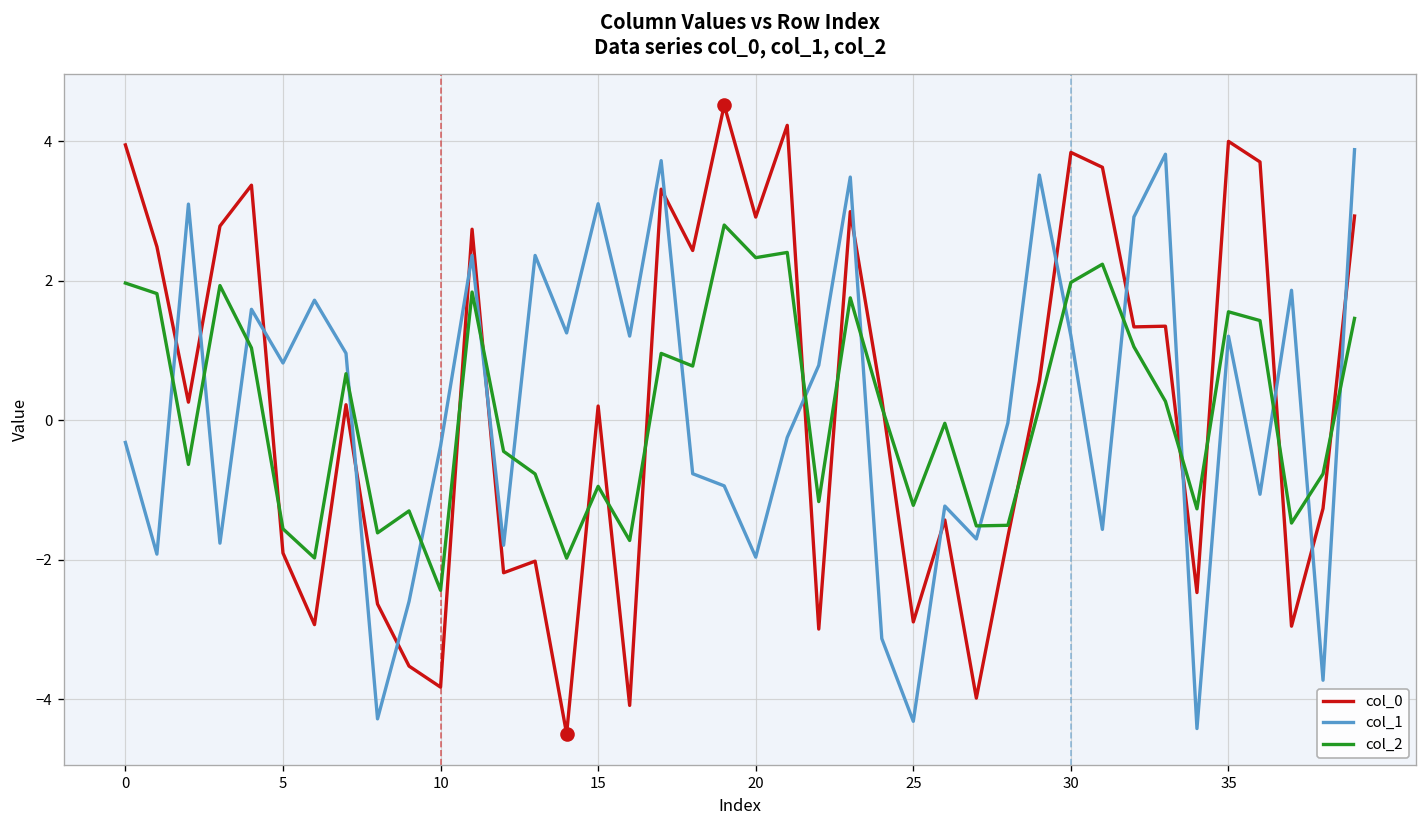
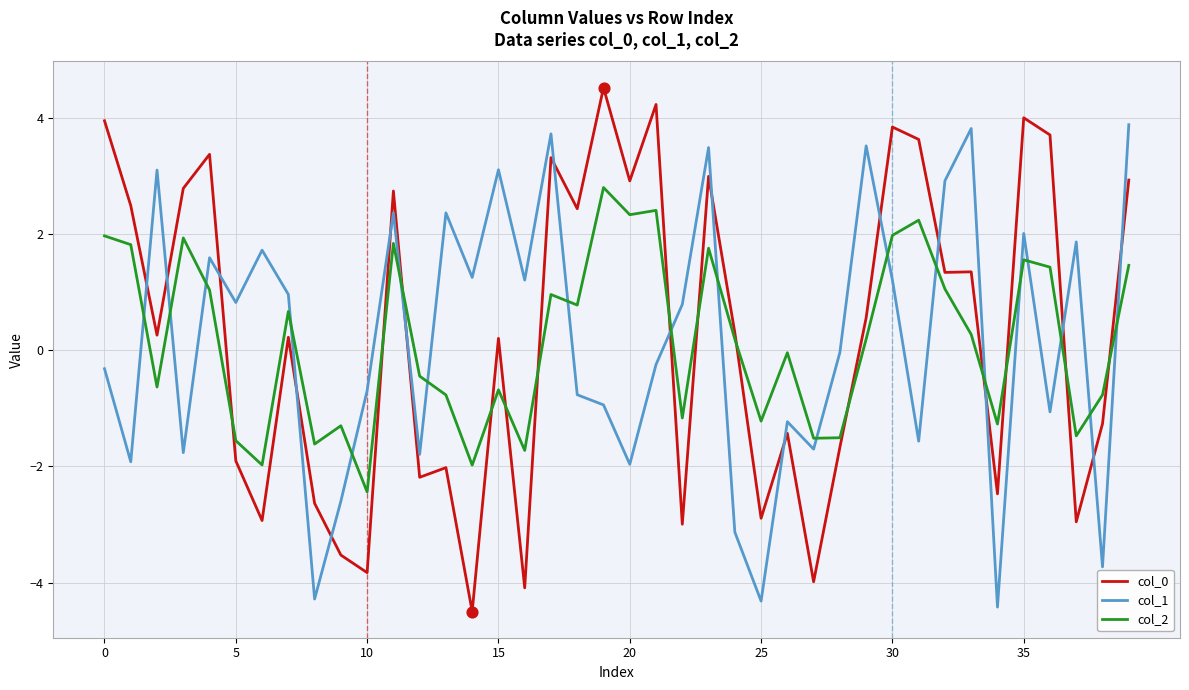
col_1, 10: -0.4 -> -0.7
col_2, 15: -0.9 -> -0.7
col_1, 35: 1.2 -> 2.0
